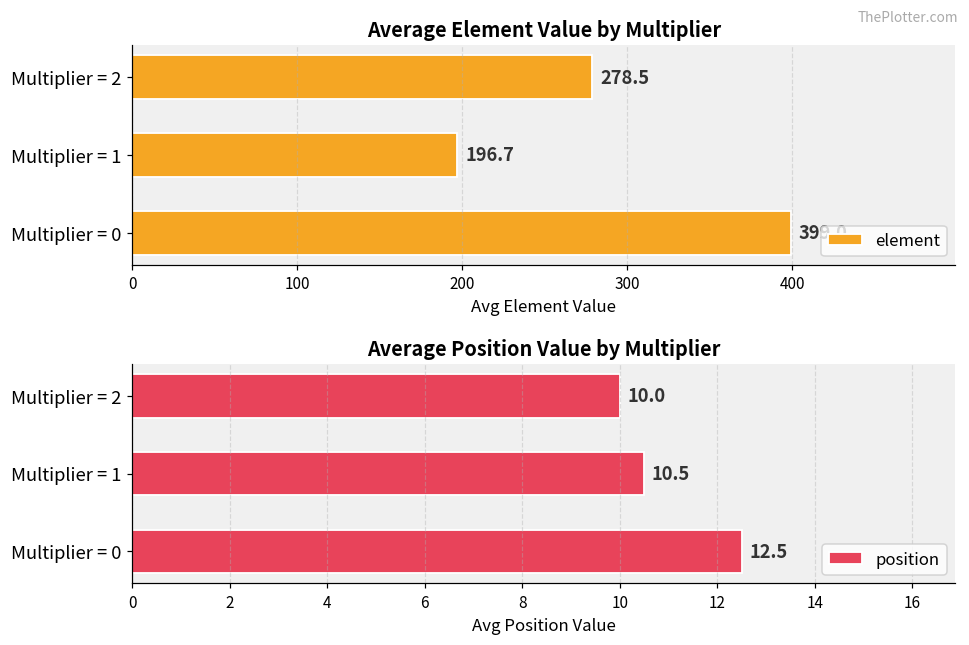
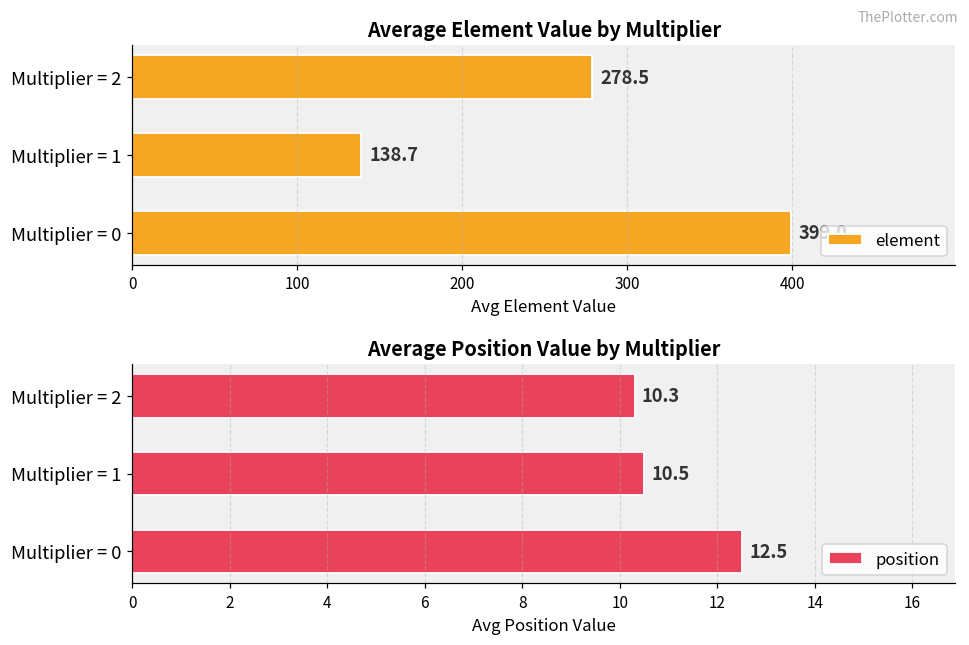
Average Element Value by Multiplier, Multiplier = 1: 196.7 -> 138.7
Average Position Value by Multiplier, Multiplier = 2: 10.0 -> 10.3
